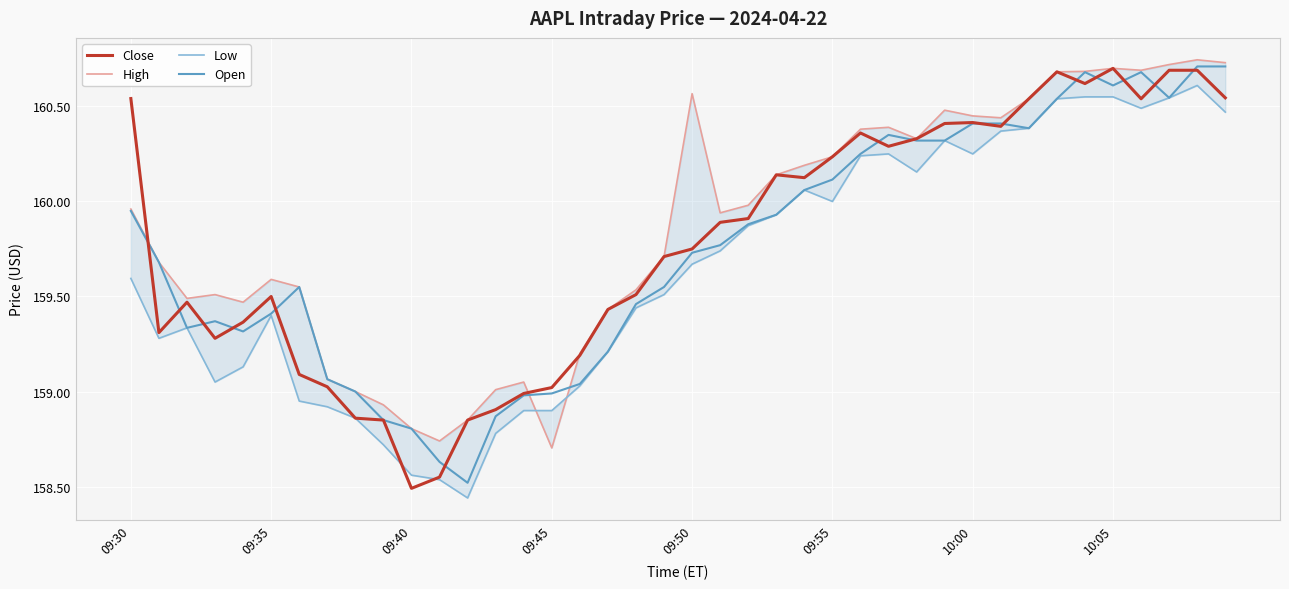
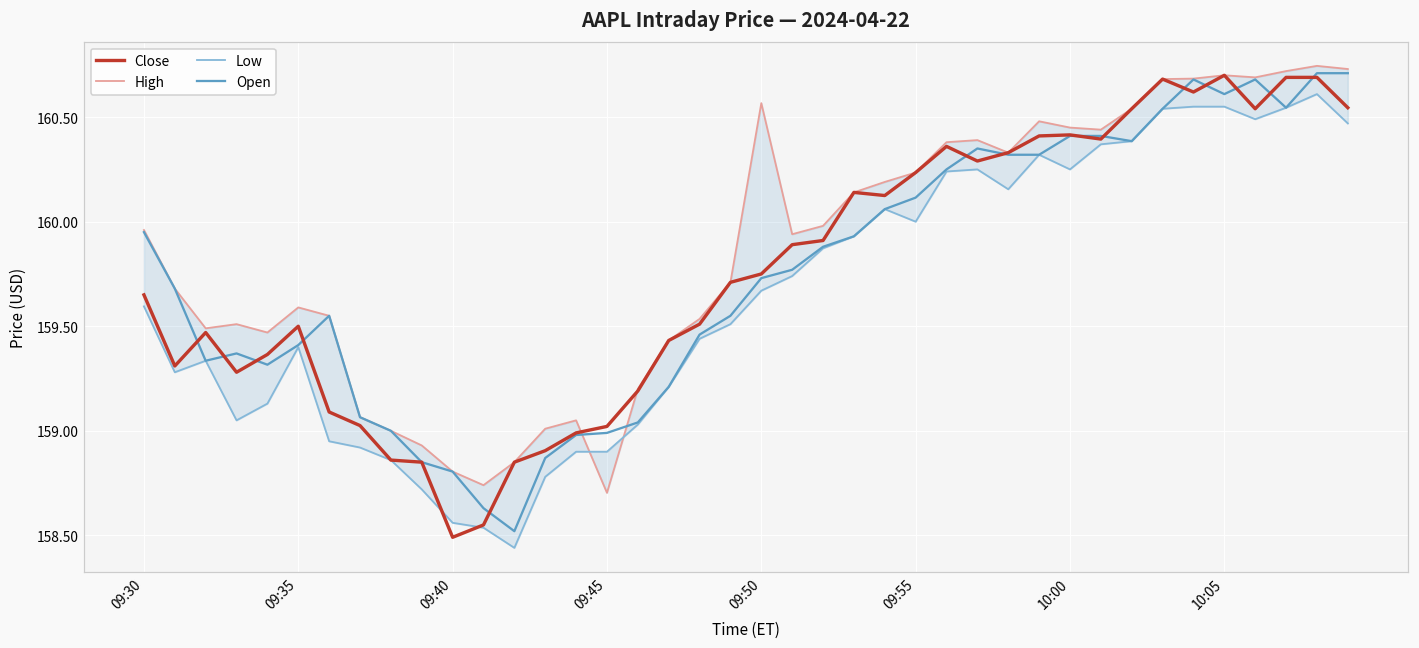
Close, 09:30: 160.54 -> 159.65
